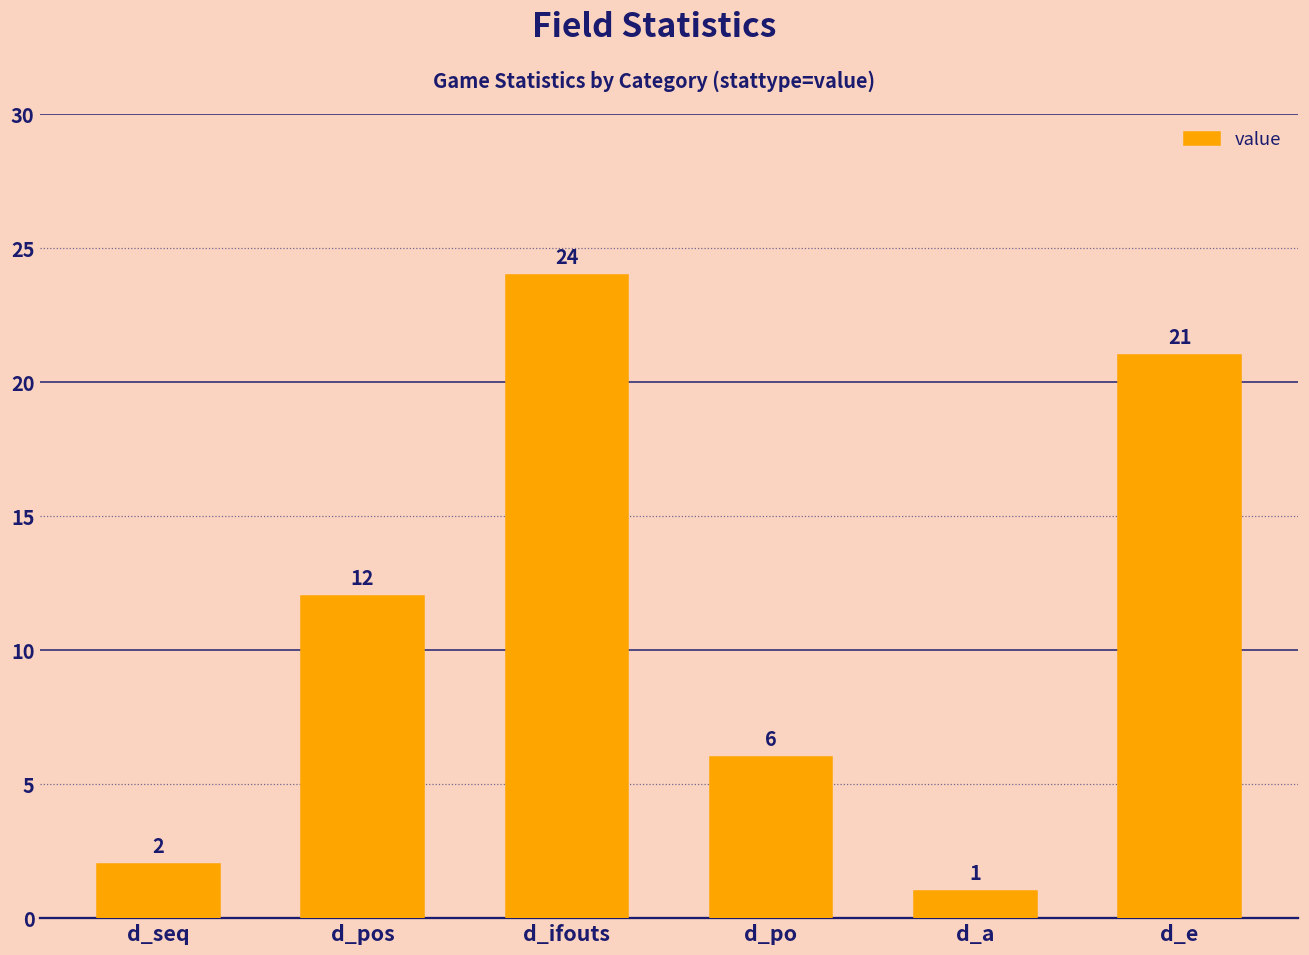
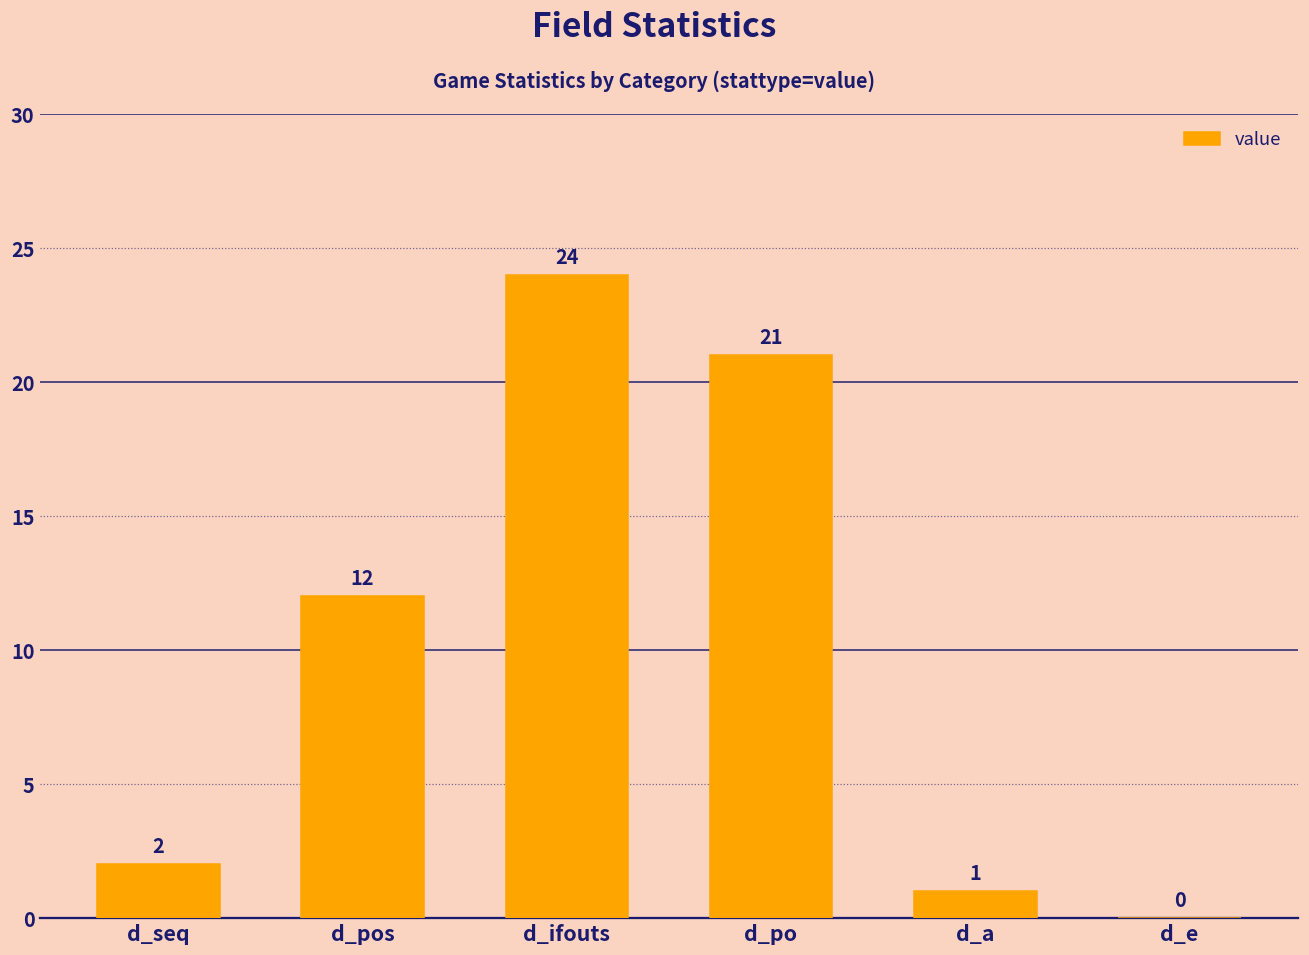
d_po: 6 -> 21
d_e: 21 -> 0
